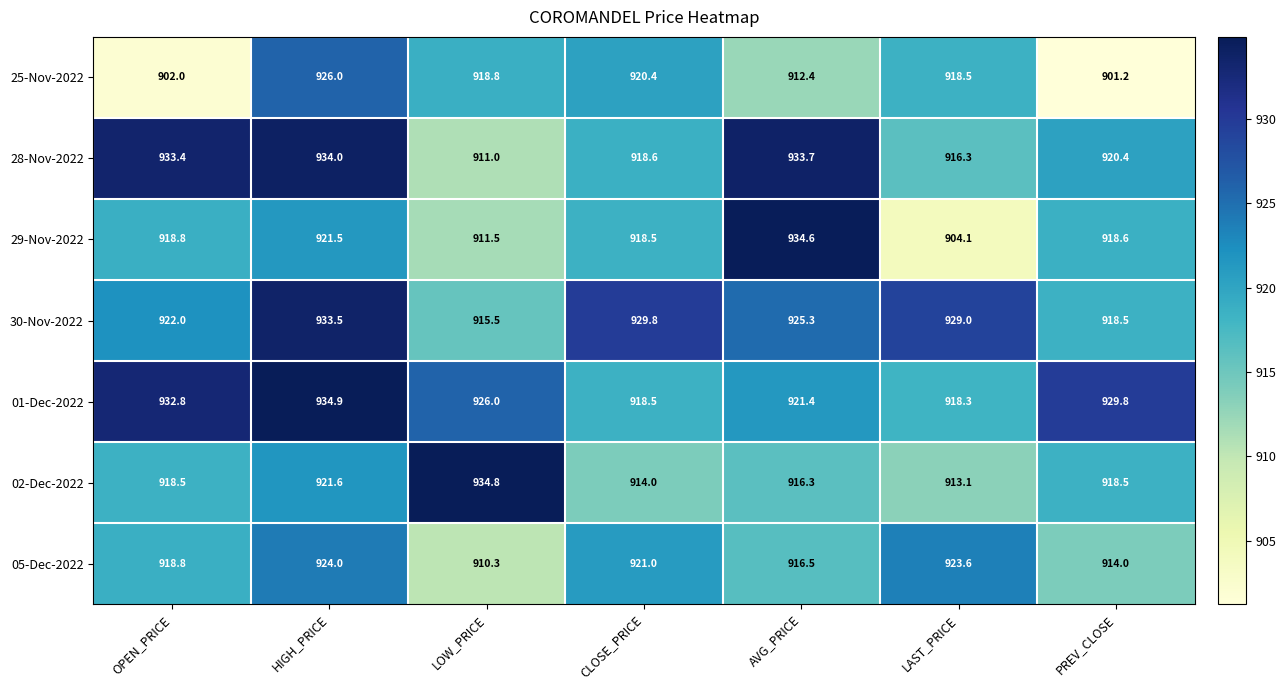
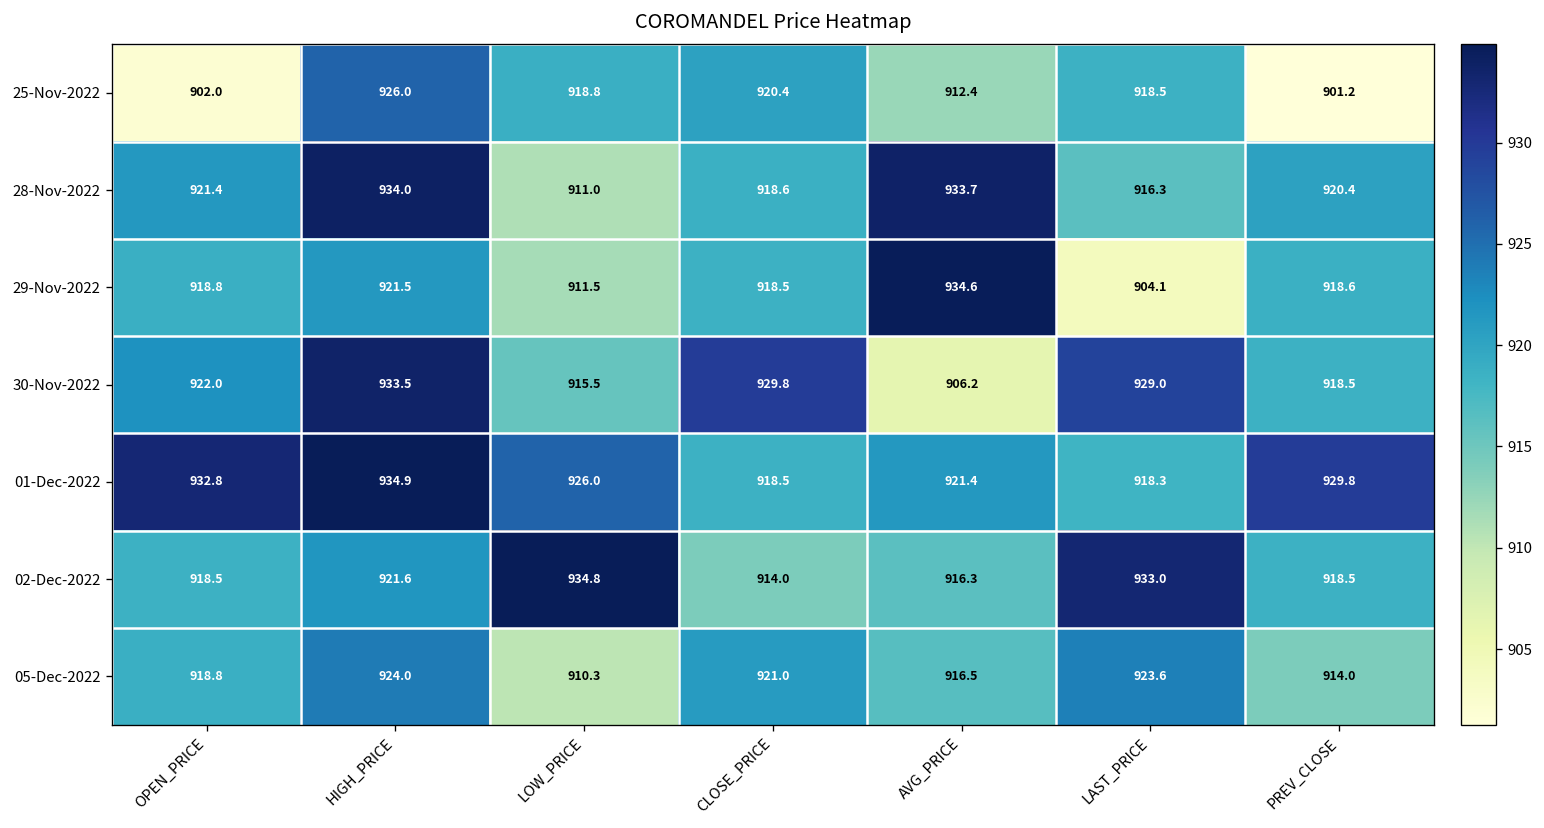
28-Nov-2022, OPEN_PRICE: 933.4 -> 921.4
30-Nov-2022, AVG_PRICE: 925.3 -> 906.2
02-Dec-2022, LAST_PRICE: 913.1 -> 933.0
